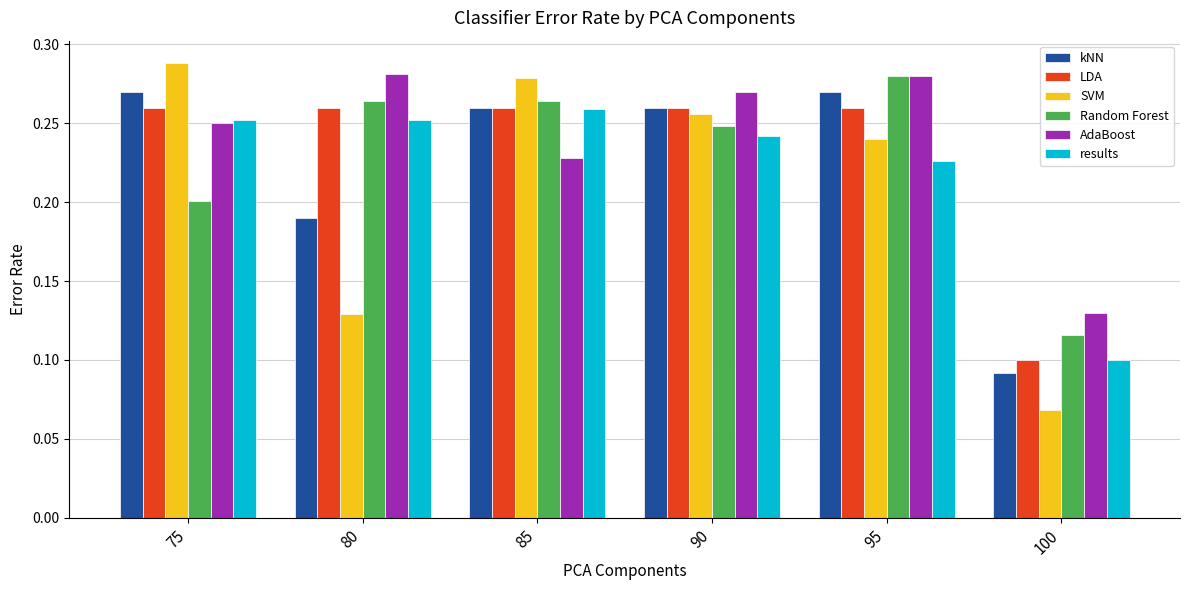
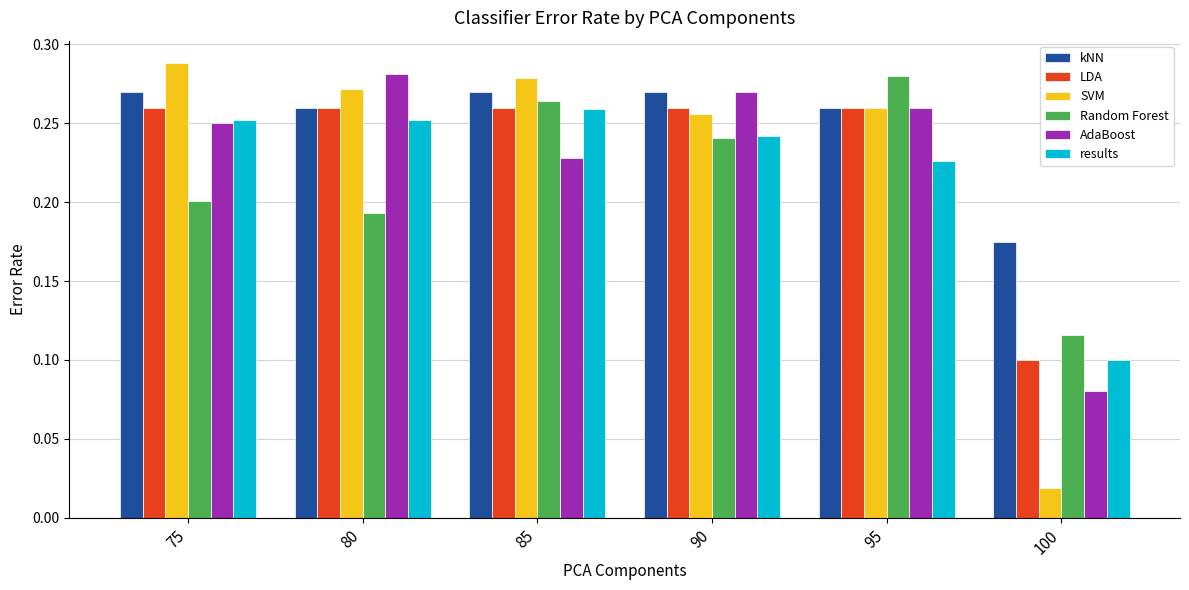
kNN, 80: 0.19 -> 0.26
SVM, 80: 0.129 -> 0.272
Random Forest, 80: 0.264 -> 0.193
kNN, 85: 0.26 -> 0.27
kNN, 90: 0.26 -> 0.27
Random Forest, 90: 0.248 -> 0.241
kNN, 95: 0.27 -> 0.26
SVM, 95: 0.24 -> 0.26
AdaBoost, 95: 0.28 -> 0.26
kNN, 100: 0.092 -> 0.175
SVM, 100: 0.068 -> 0.019
AdaBoost, 100: 0.13 -> 0.08
